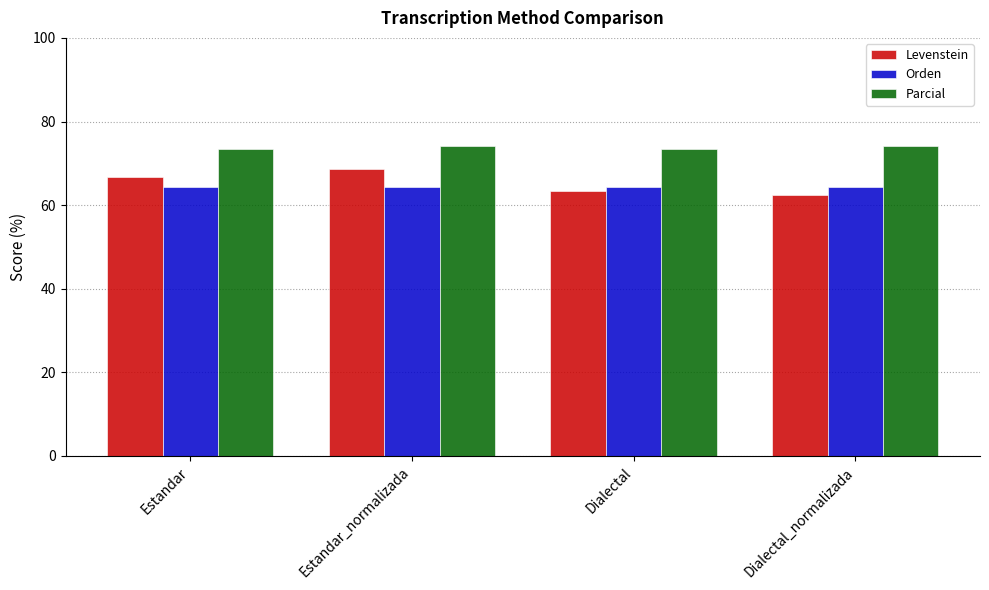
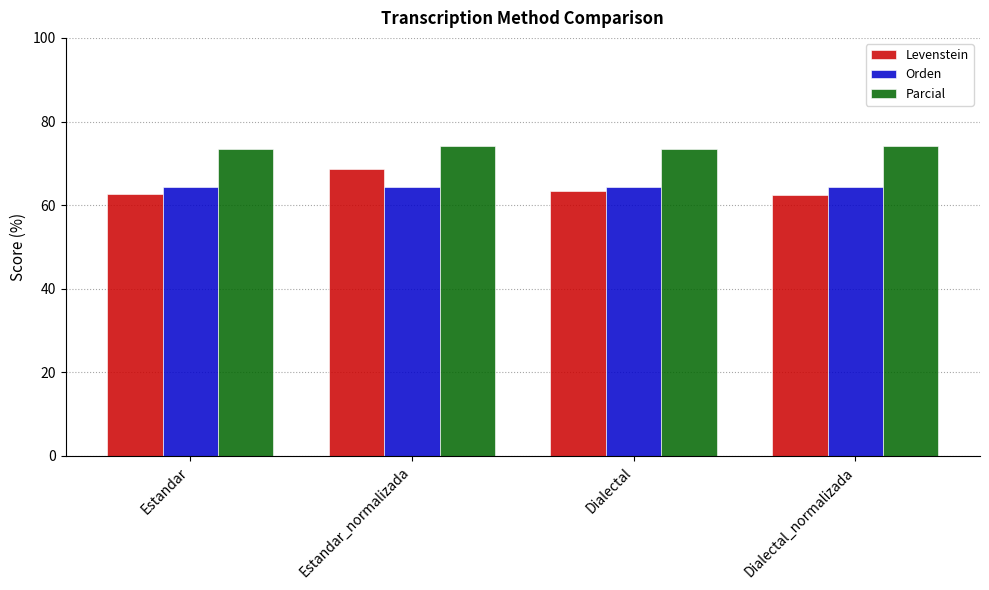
Levenstein, Estandar: 67 -> 63
